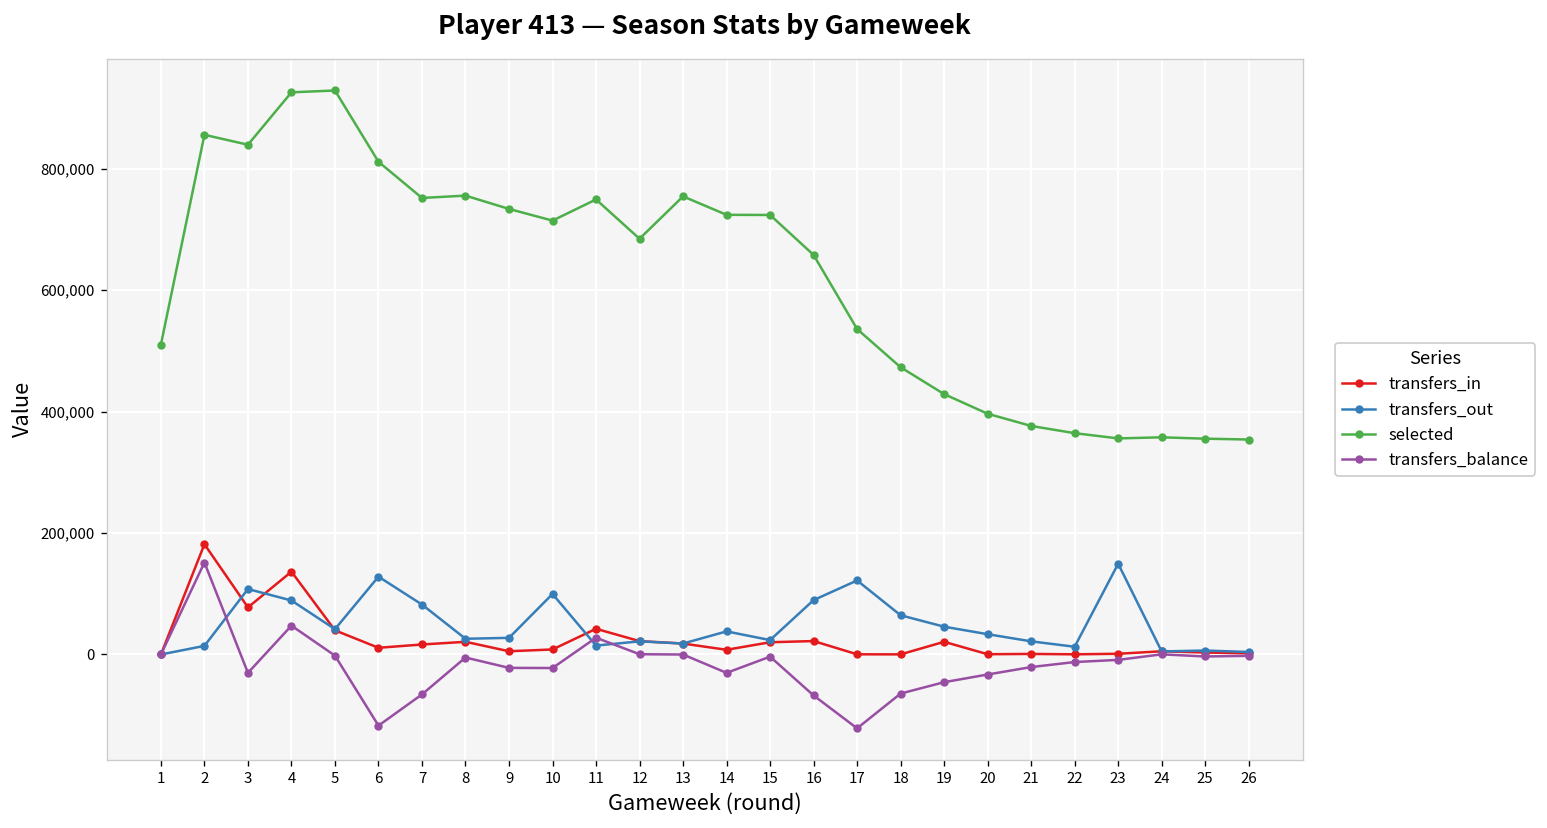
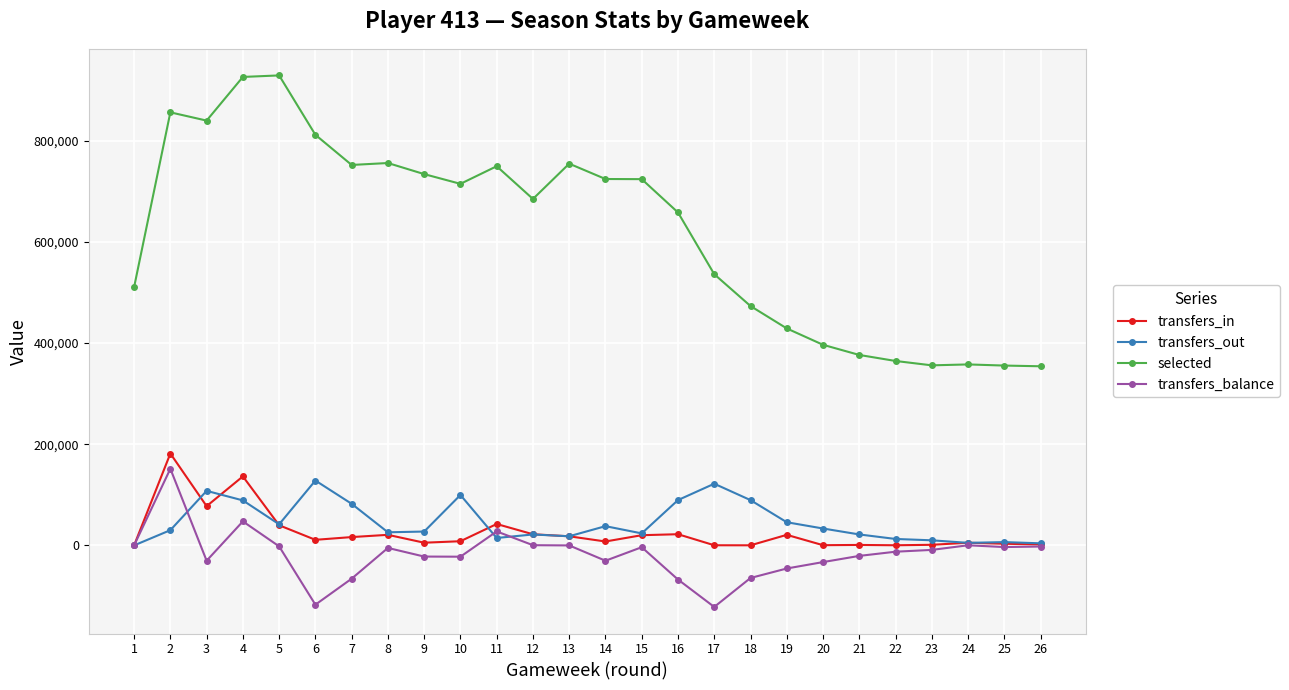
transfers_out, 2: 10,000 -> 30,000
transfers_out, 18: 60,000 -> 90,000
transfers_out, 23: 150,000 -> 10,000
